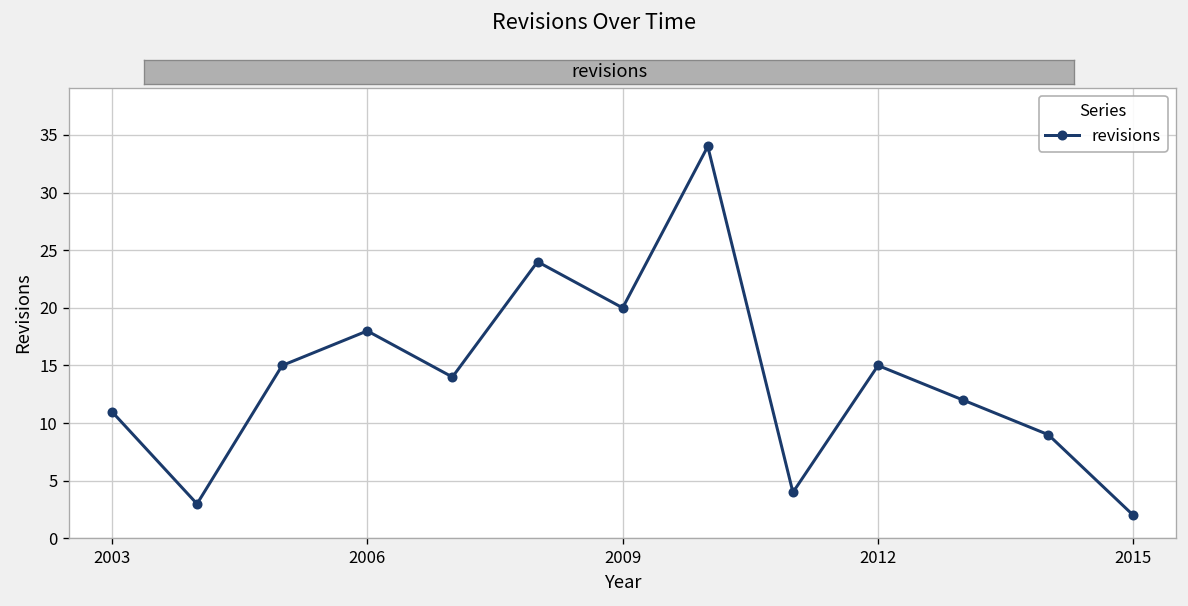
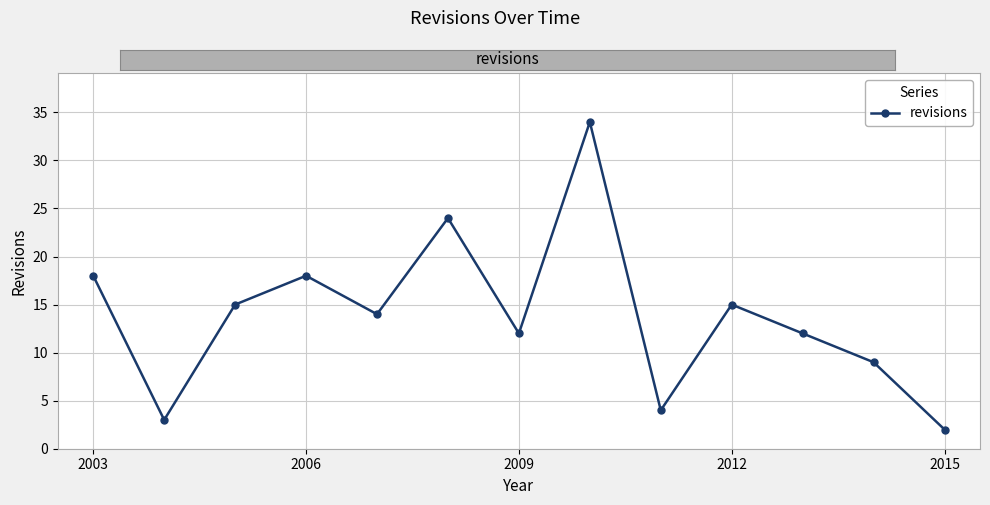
2003: 11 -> 18
2009: 20 -> 12
